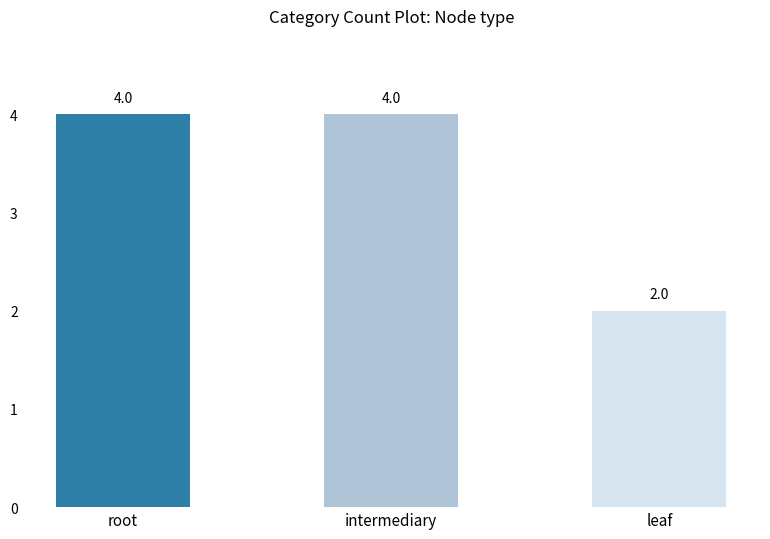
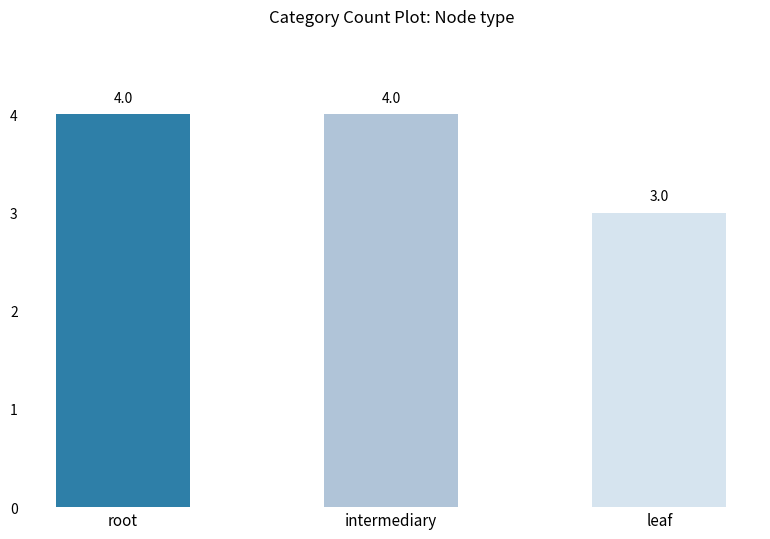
leaf: 2.0 -> 3.0
